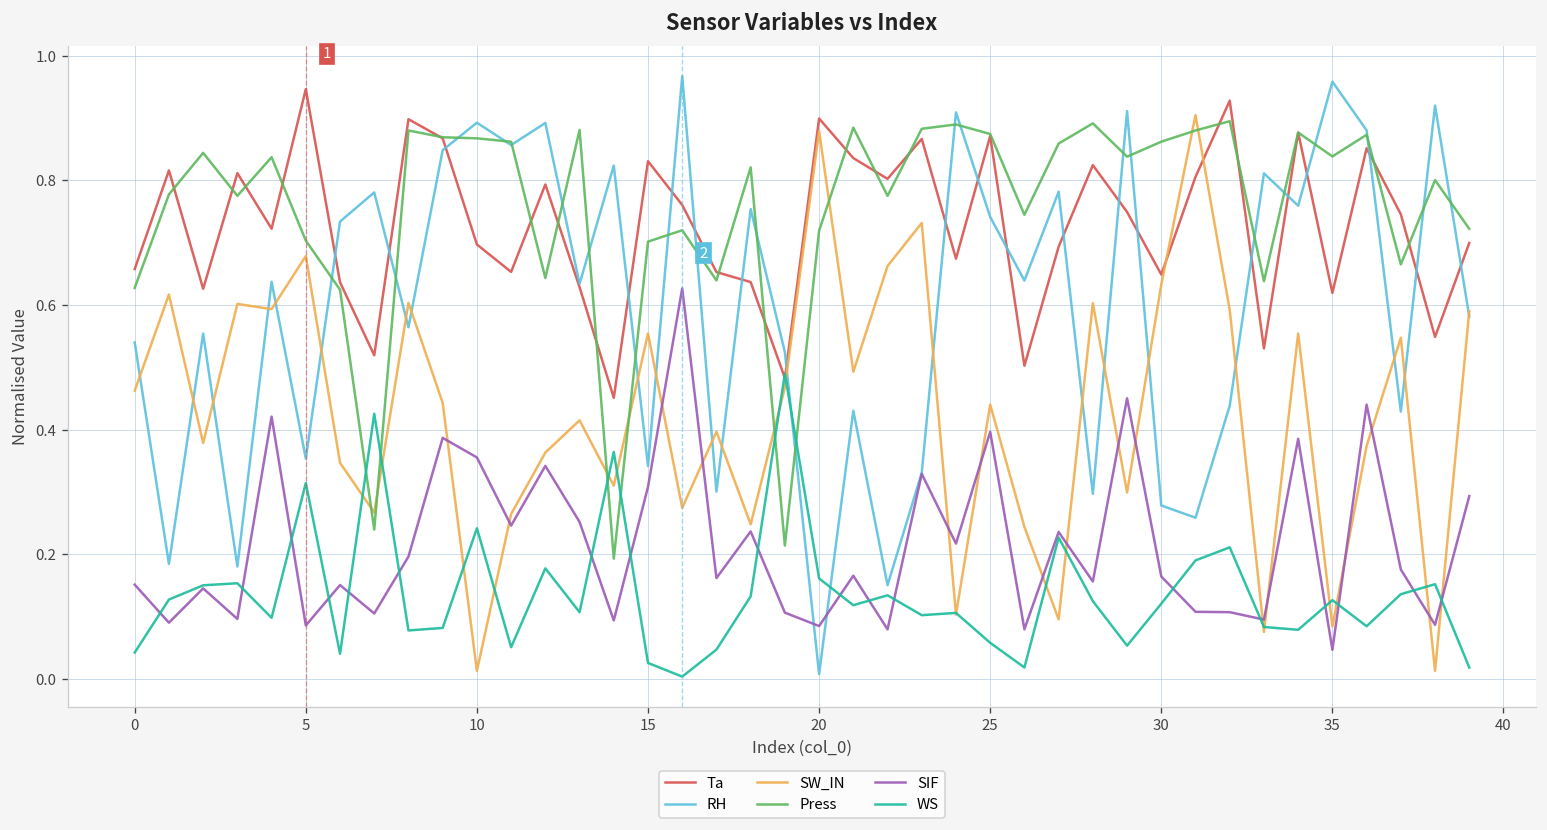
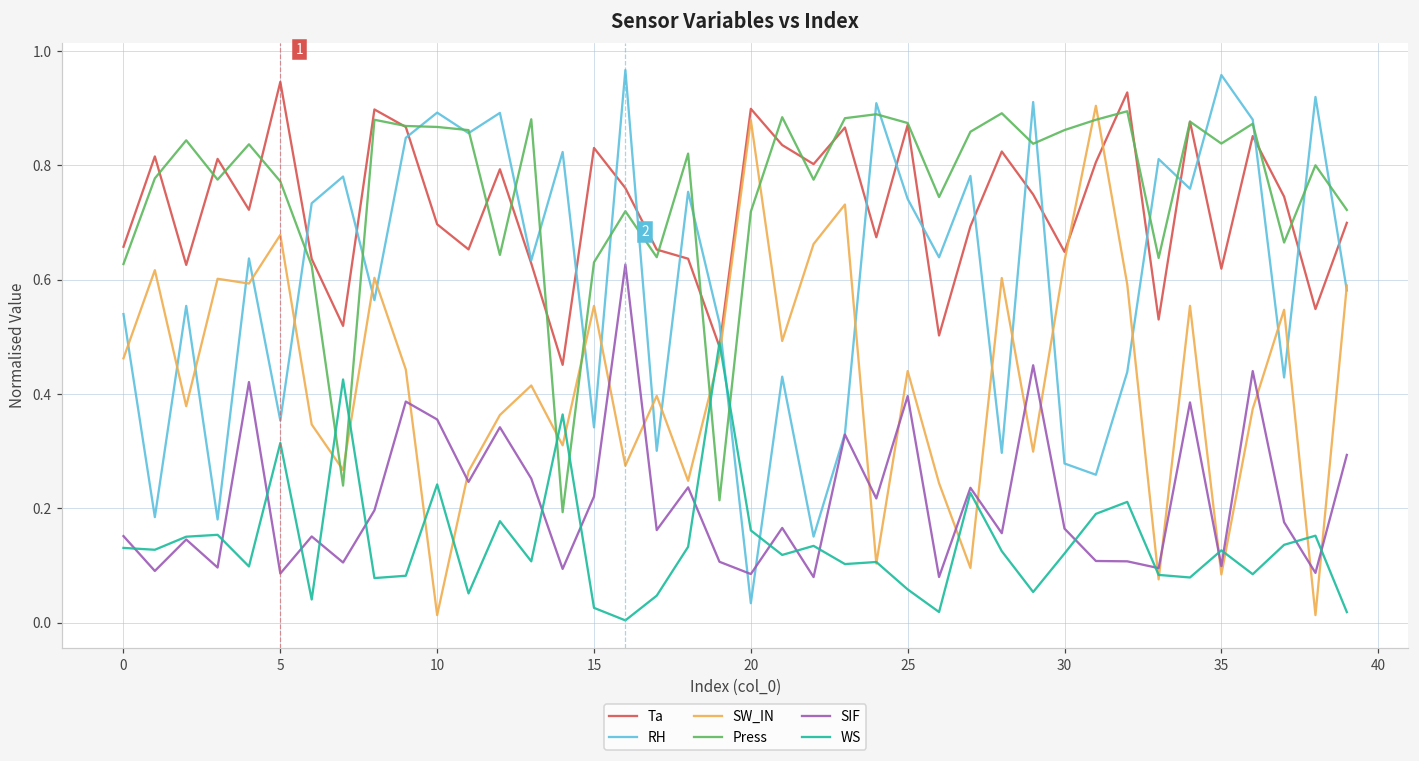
WS, 0: 0.04 -> 0.13
Press, 5: 0.70 -> 0.77
Press, 15: 0.70 -> 0.63
SIF, 15: 0.31 -> 0.22
RH, 20: 0.01 -> 0.03
SIF, 35: 0.05 -> 0.10
